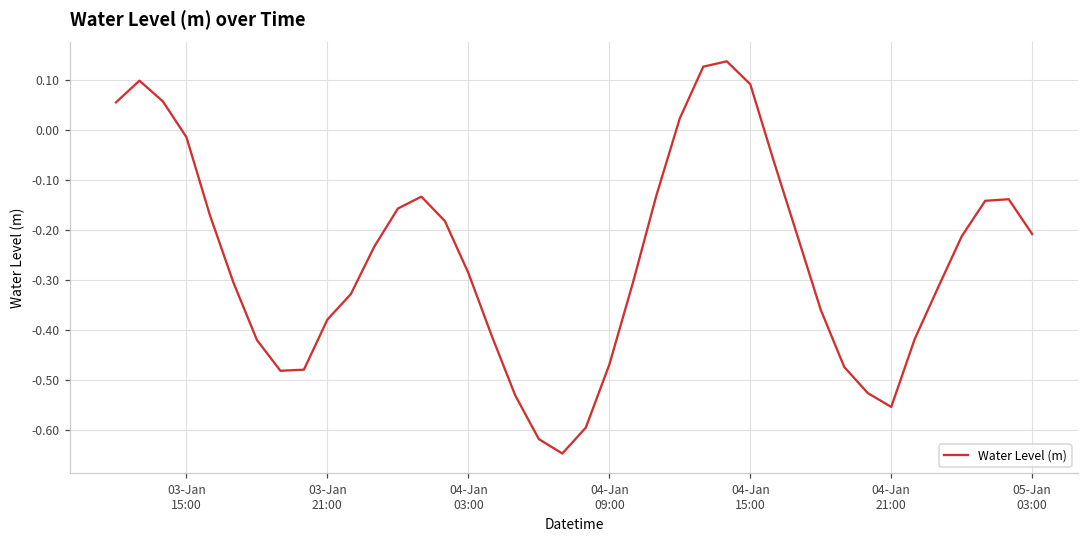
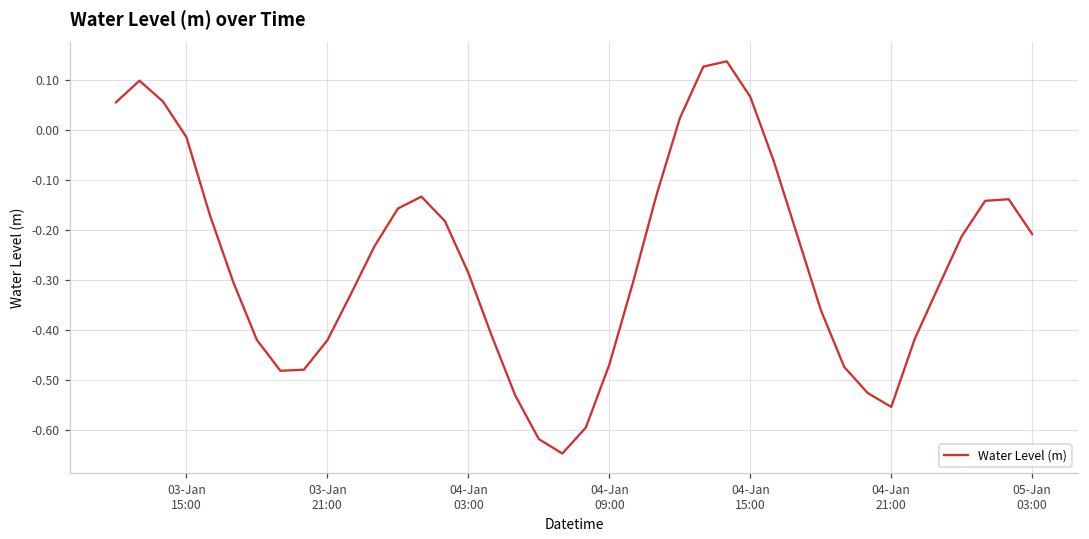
03-Jan 21:00: -0.38 -> -0.42
04-Jan 15:00: 0.09 -> 0.07
